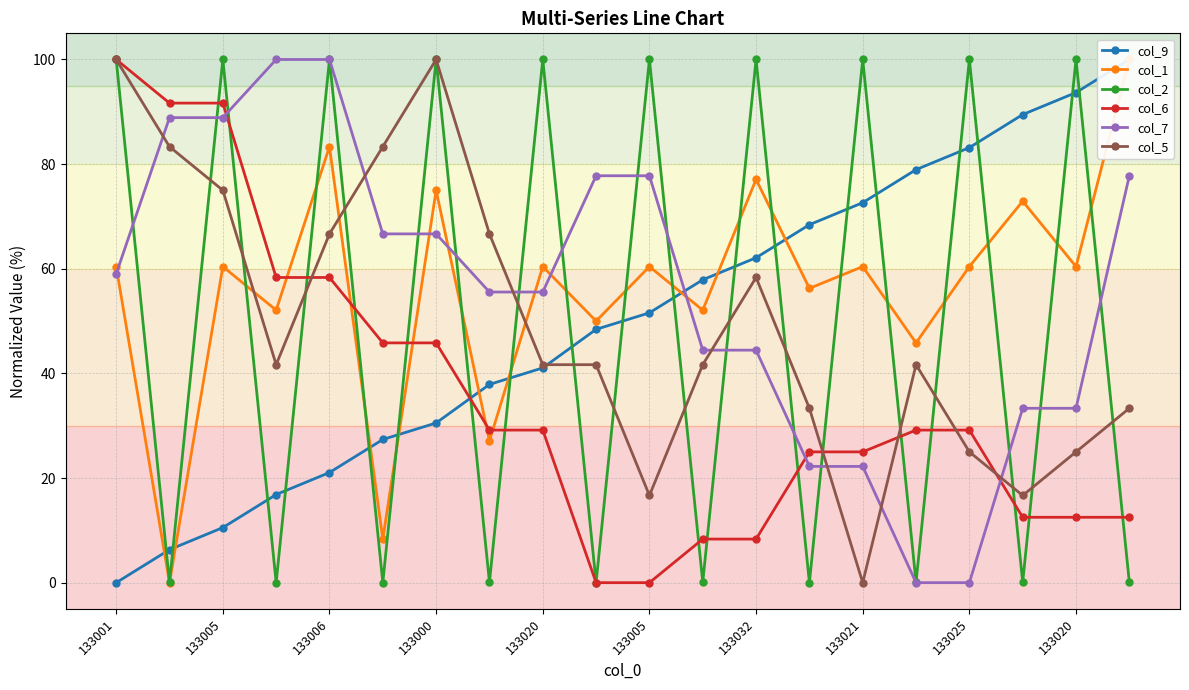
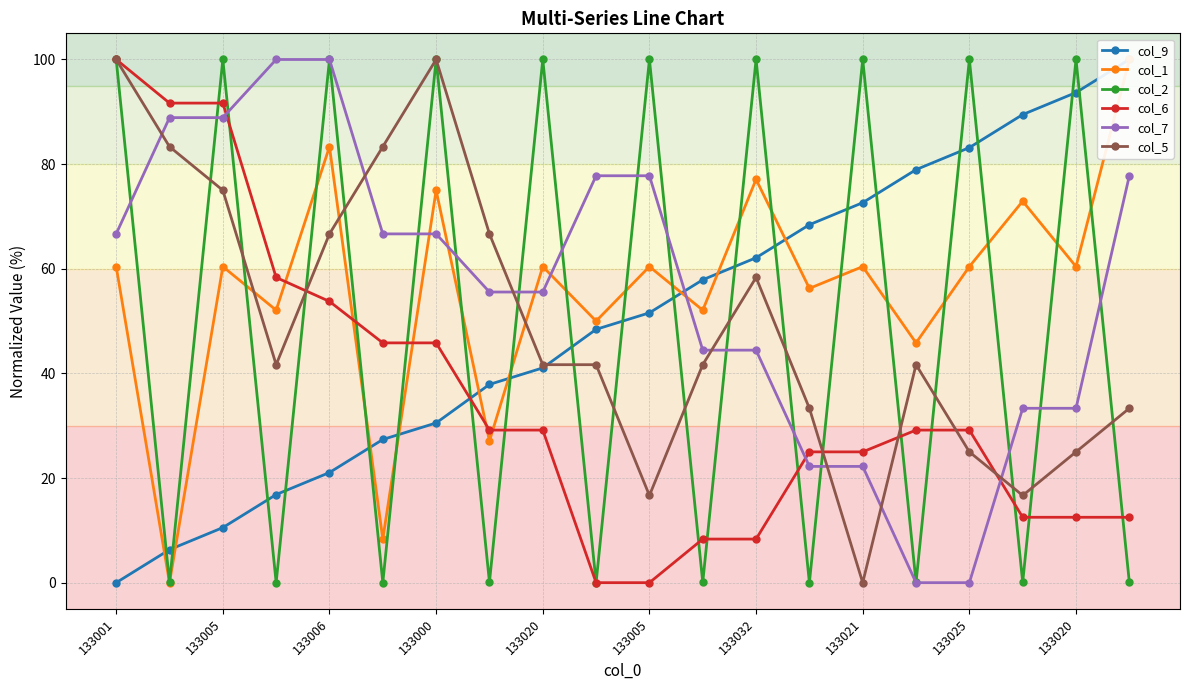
col_7, 133001: 59 -> 67
col_6, 133006: 58 -> 54
